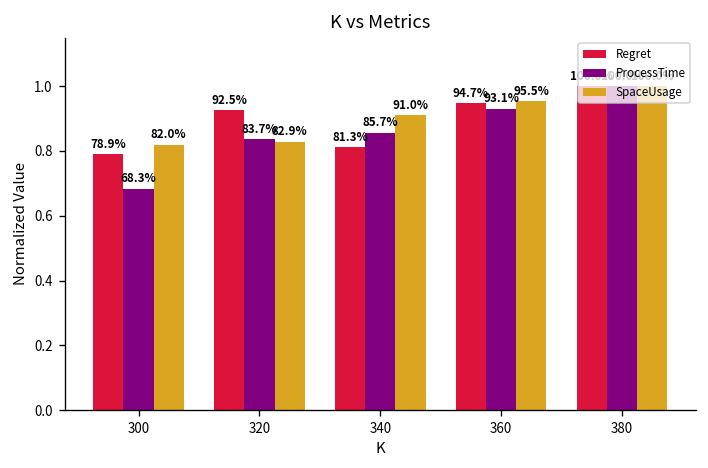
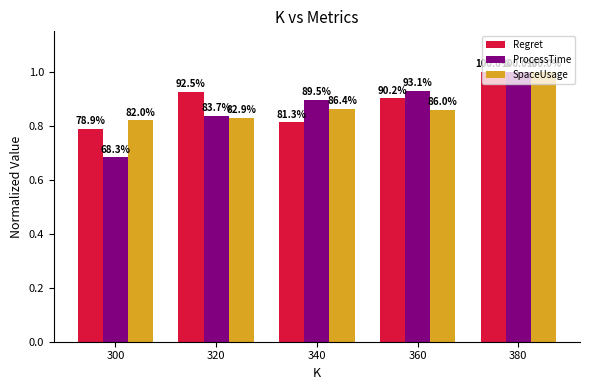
ProcessTime, 340: 85.7% -> 89.5%
SpaceUsage, 340: 91.0% -> 86.4%
Regret, 360: 94.7% -> 90.2%
SpaceUsage, 360: 95.5% -> 86.0%
